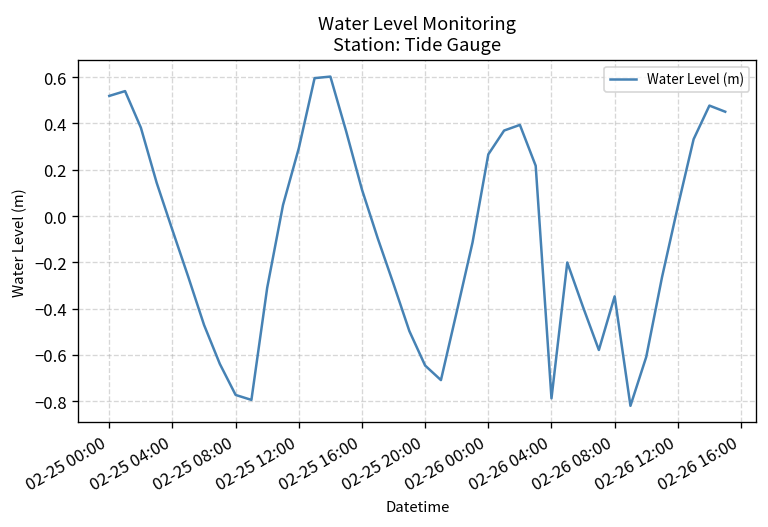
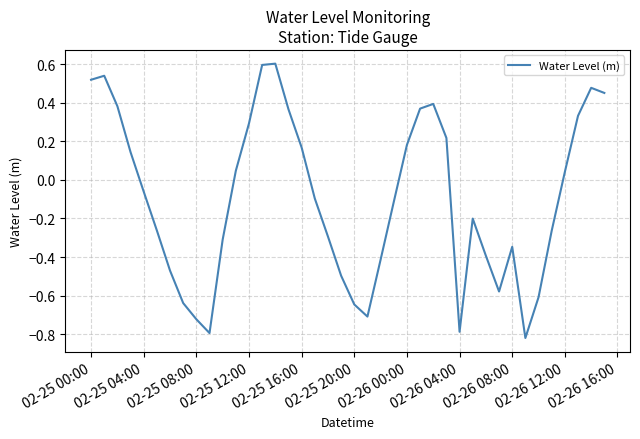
02-25 08:00: -0.77 -> -0.72
02-25 16:00: 0.11 -> 0.17
02-26 00:00: 0.27 -> 0.18
